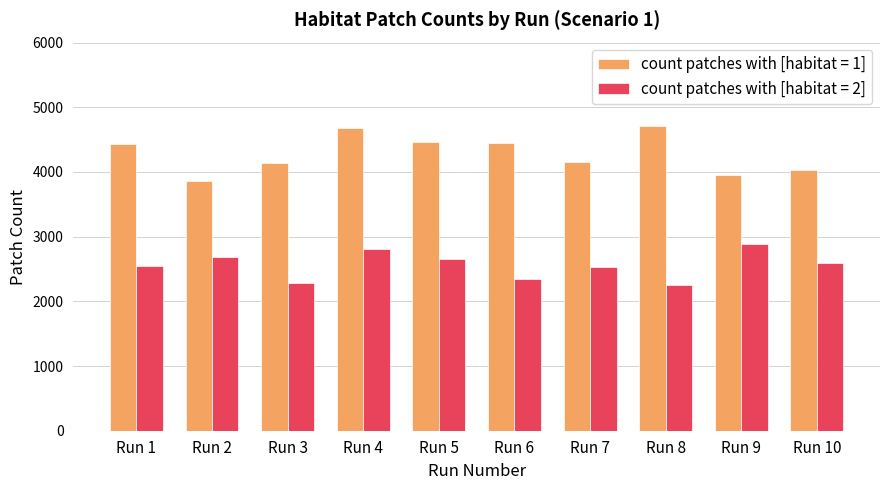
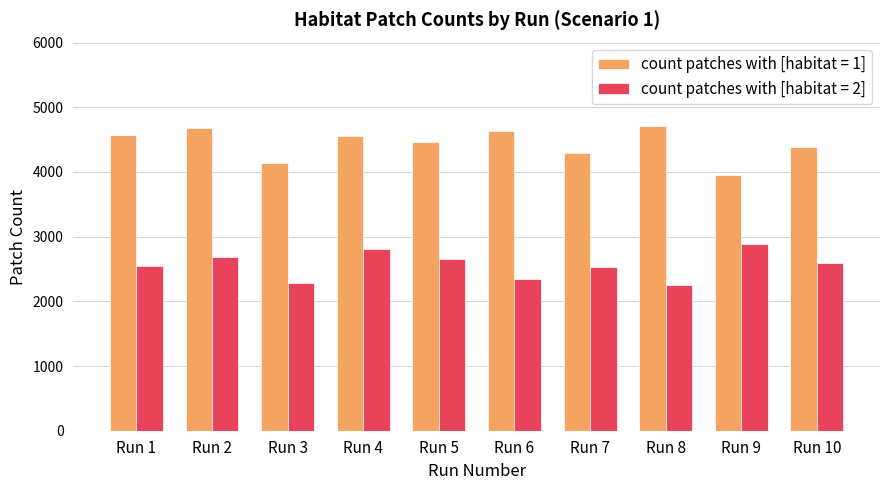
count patches with [habitat = 1], Run 1: 4400 -> 4600
count patches with [habitat = 1], Run 2: 3900 -> 4700
count patches with [habitat = 1], Run 4: 4700 -> 4500
count patches with [habitat = 1], Run 6: 4400 -> 4600
count patches with [habitat = 1], Run 7: 4200 -> 4300
count patches with [habitat = 1], Run 10: 4000 -> 4400
